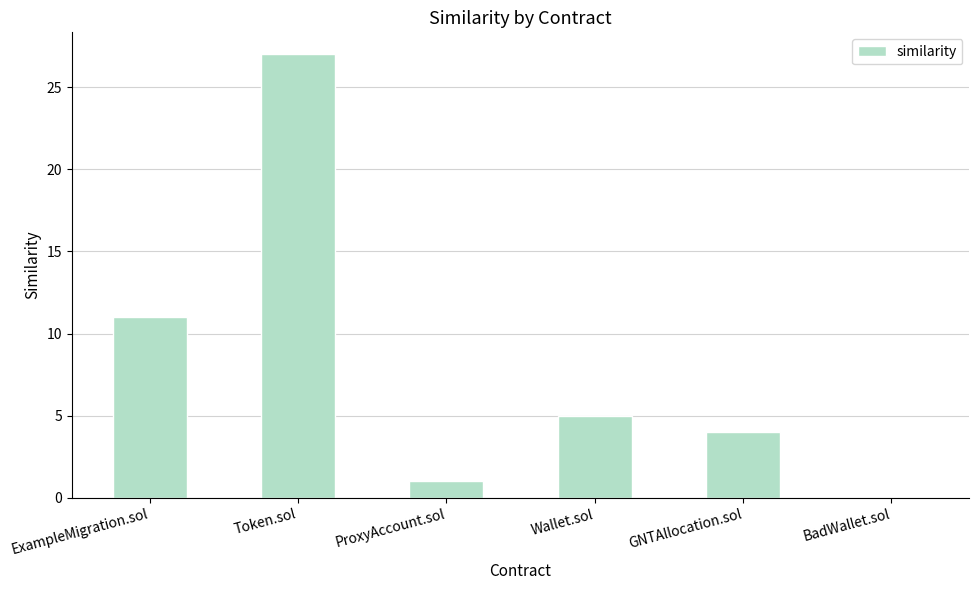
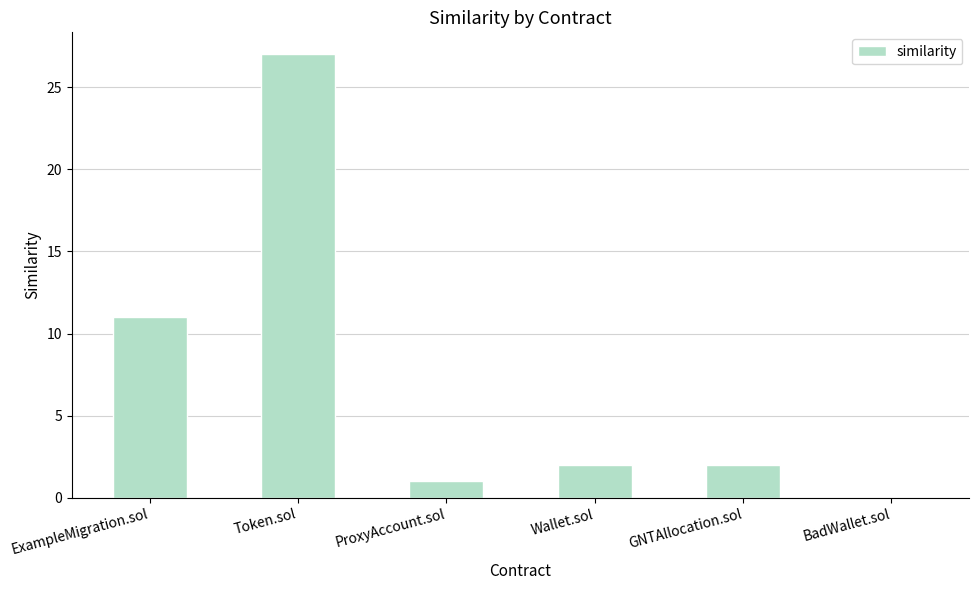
Wallet.sol: 5 -> 2
GNTAllocation.sol: 4 -> 2
